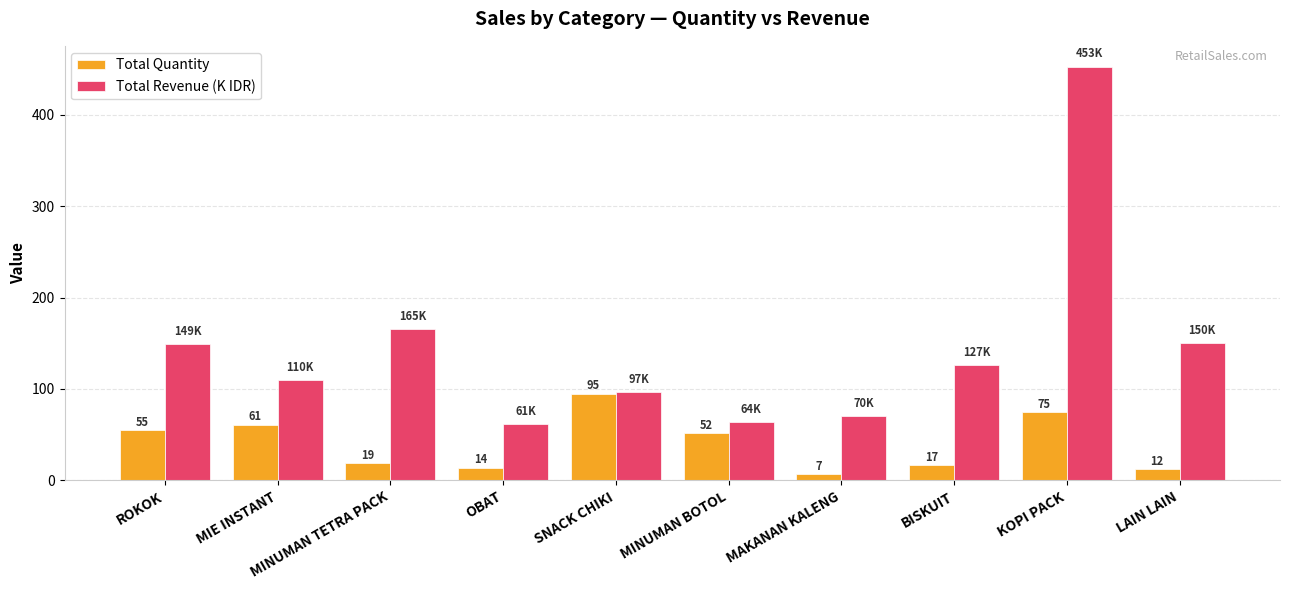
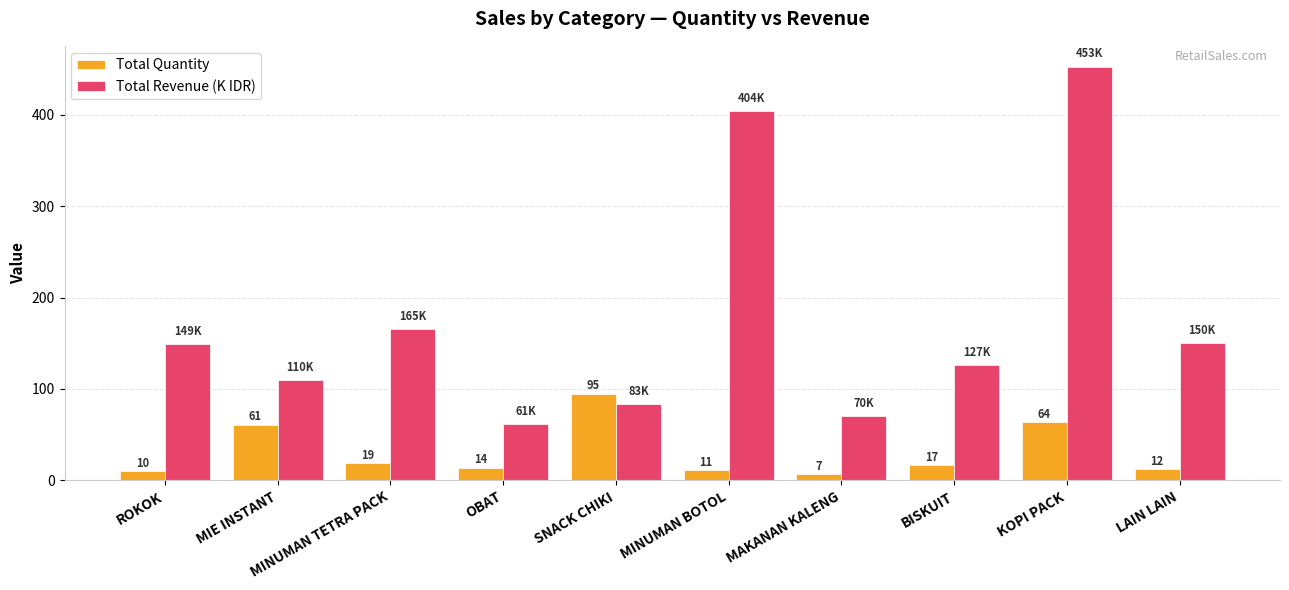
Total Quantity, ROKOK: 55 -> 10
Total Revenue (K IDR), SNACK CHIKI: 97K -> 83K
Total Quantity, MINUMAN BOTOL: 52 -> 11
Total Revenue (K IDR), MINUMAN BOTOL: 64K -> 404K
Total Quantity, KOPI PACK: 75 -> 64
